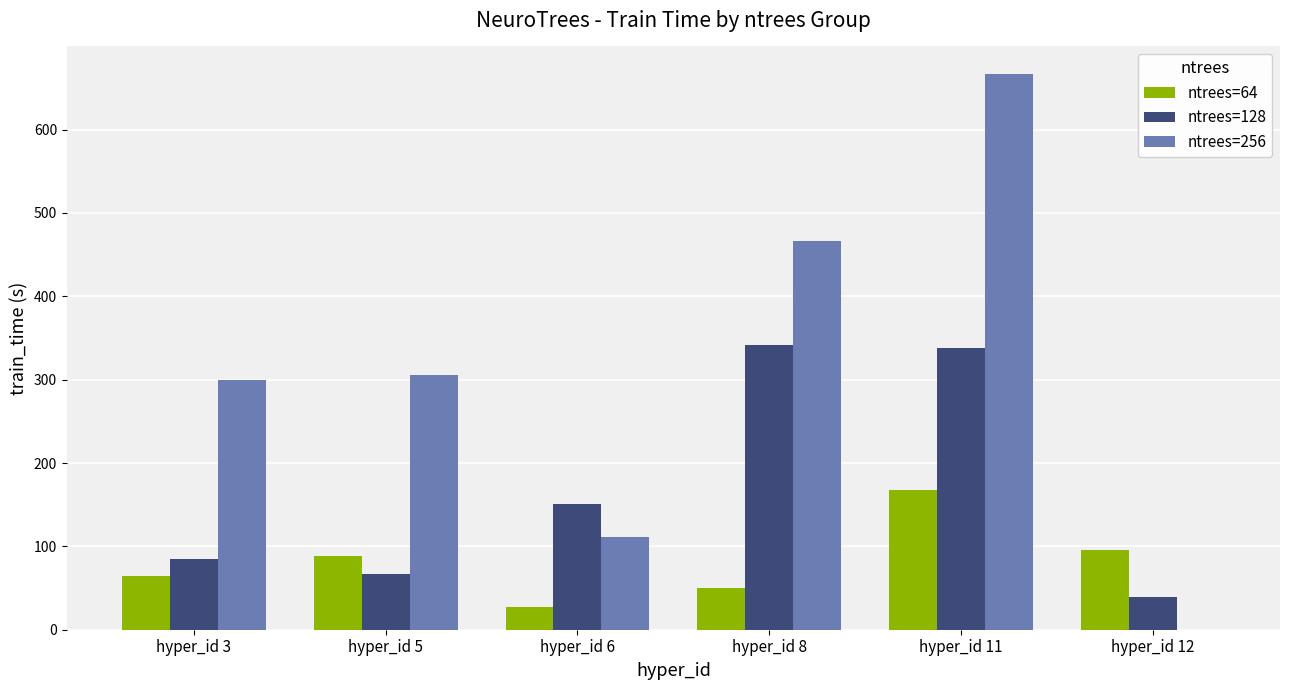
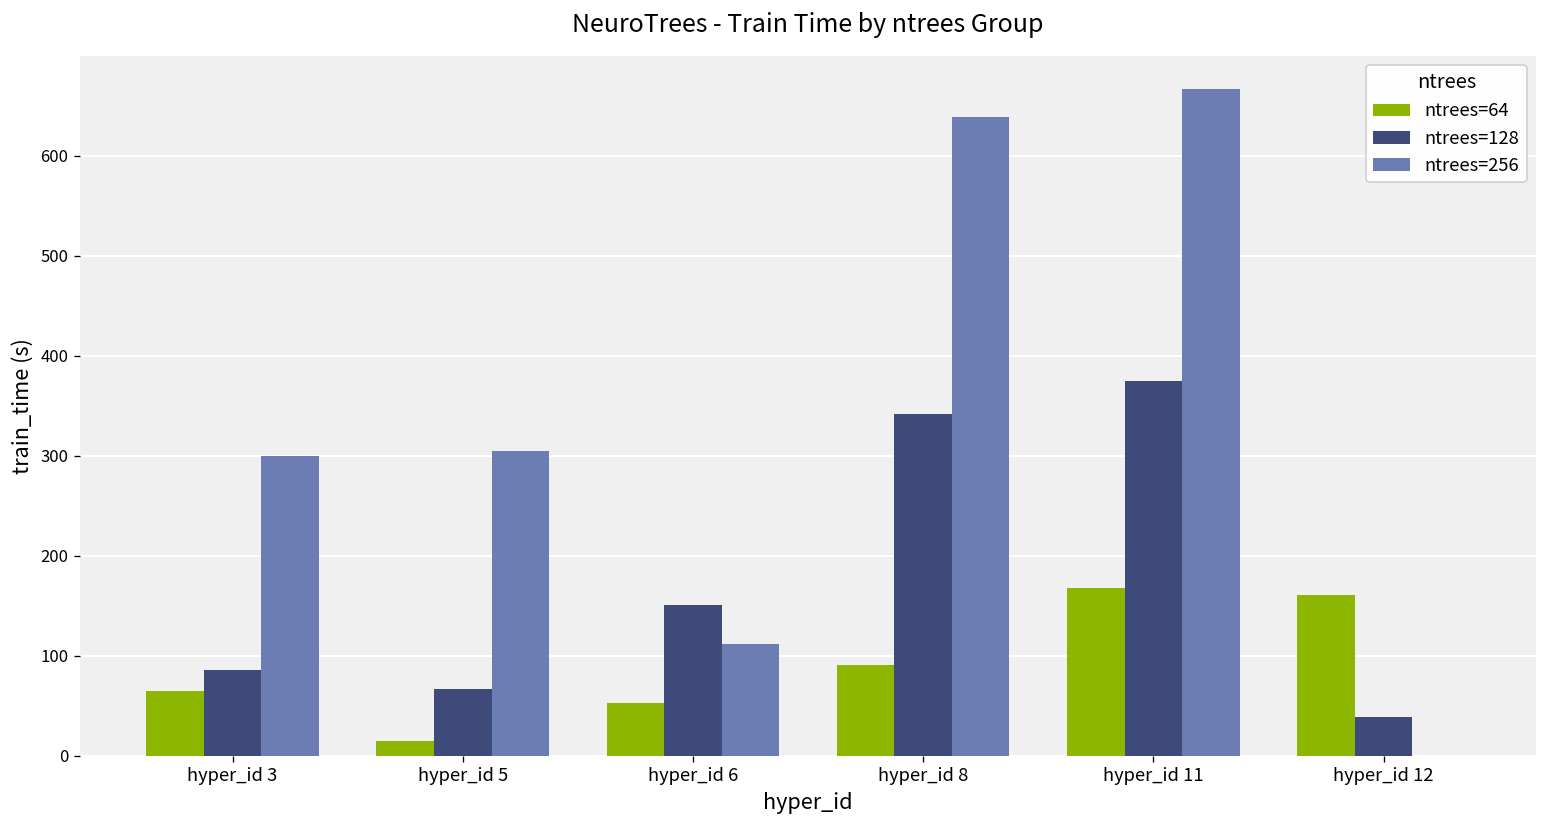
ntrees=64, hyper_id 5: 90 -> 20
ntrees=64, hyper_id 6: 30 -> 50
ntrees=64, hyper_id 8: 50 -> 90
ntrees=256, hyper_id 8: 470 -> 640
ntrees=128, hyper_id 11: 340 -> 370
ntrees=64, hyper_id 12: 100 -> 160
